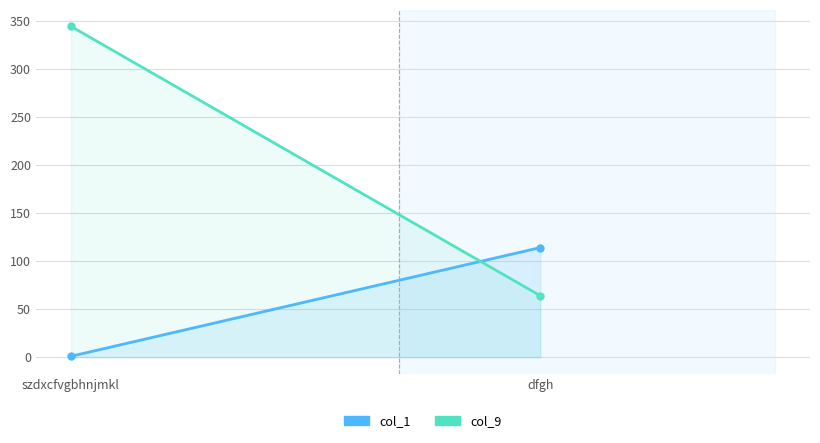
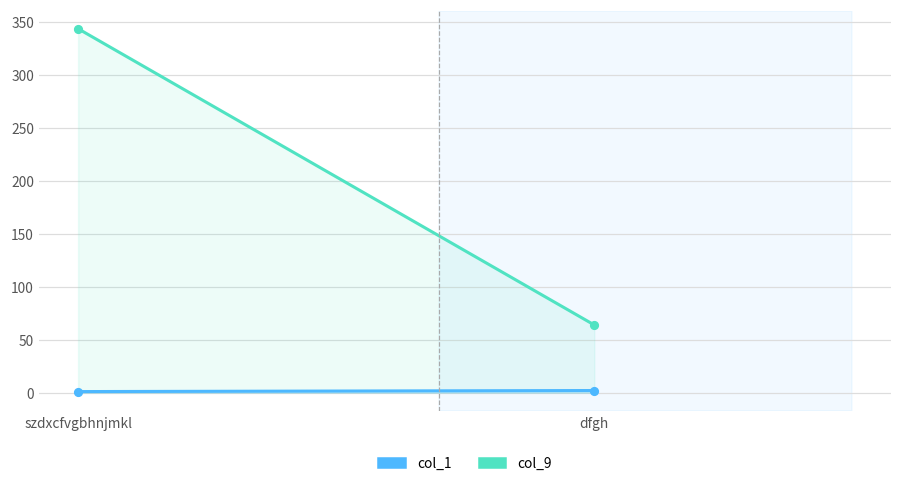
col_1, dfgh: 110 -> 0
